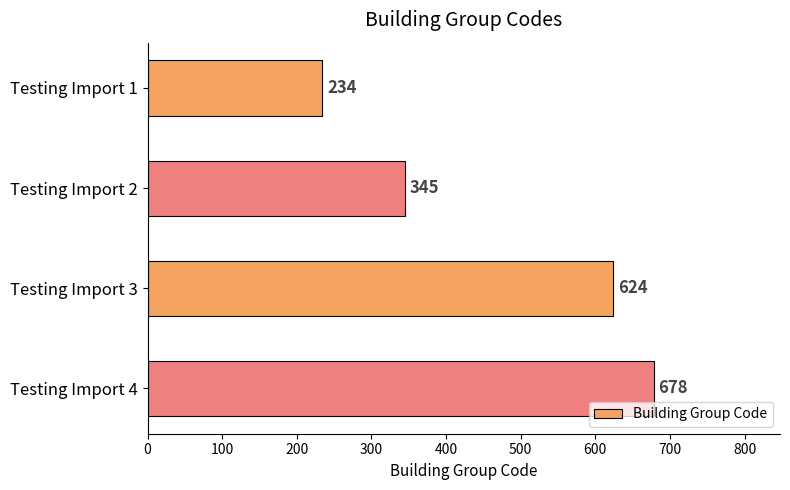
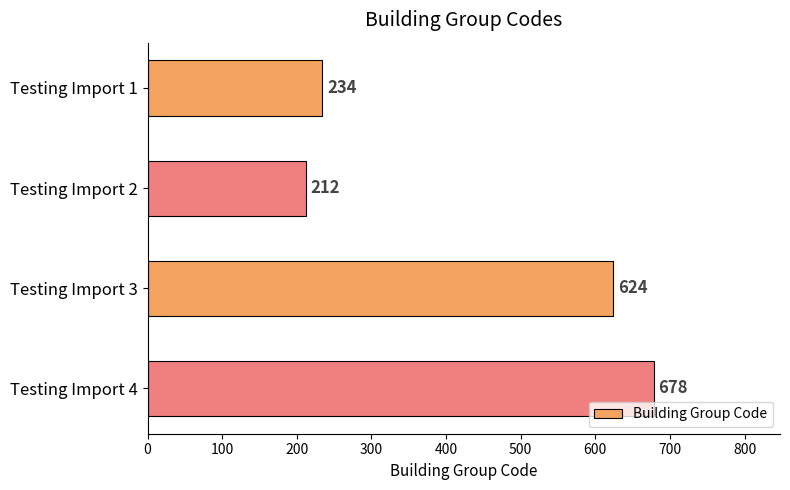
Testing Import 2: 345 -> 212
